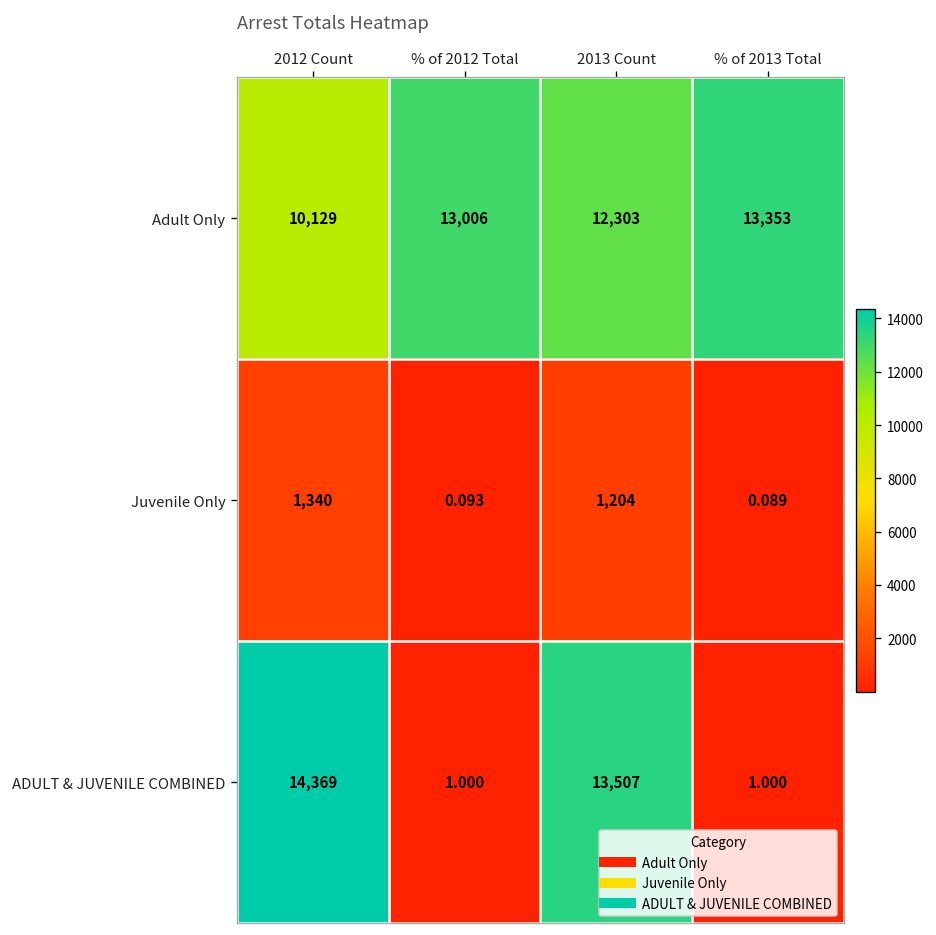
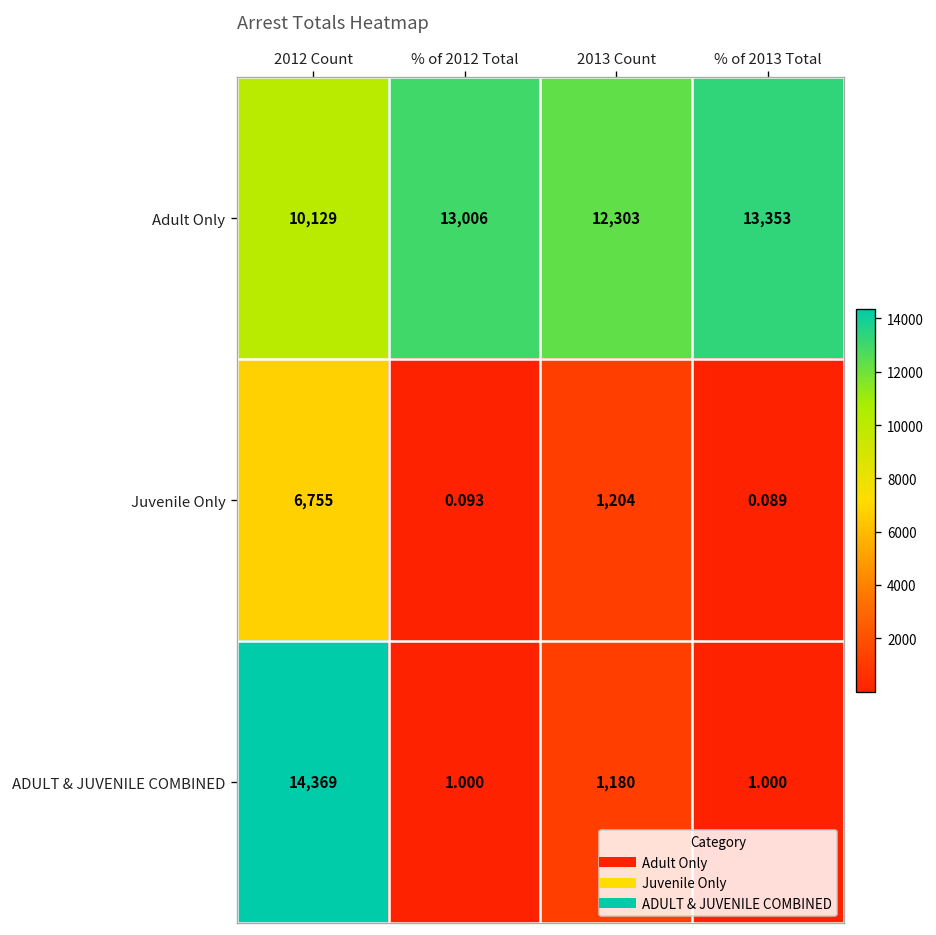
Juvenile Only, 2012 Count: 1,340 -> 6,755
ADULT & JUVENILE COMBINED, 2013 Count: 13,507 -> 1,180
